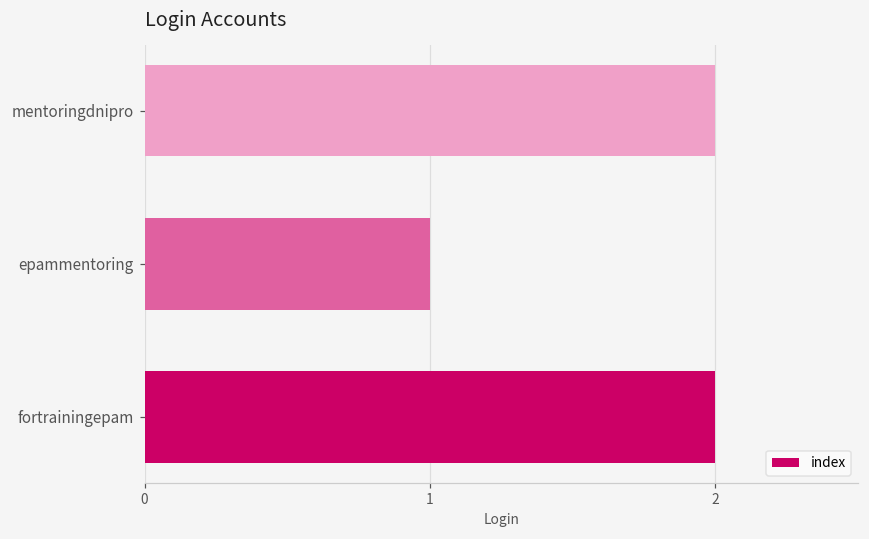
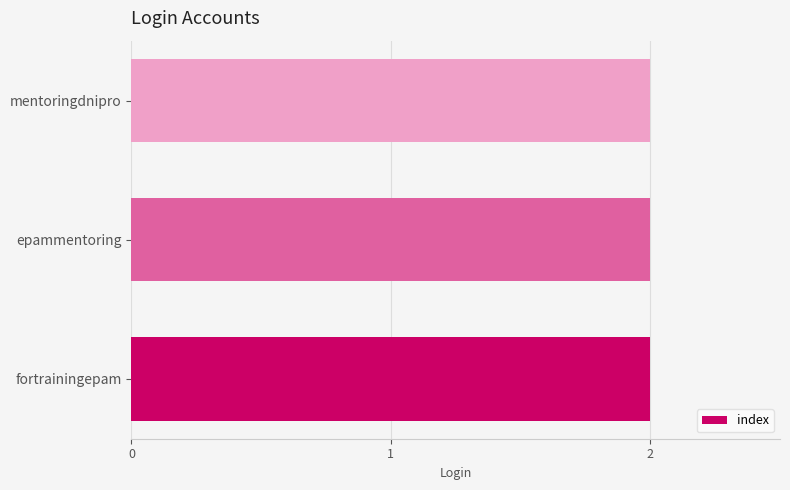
epammentoring: 1 -> 2
